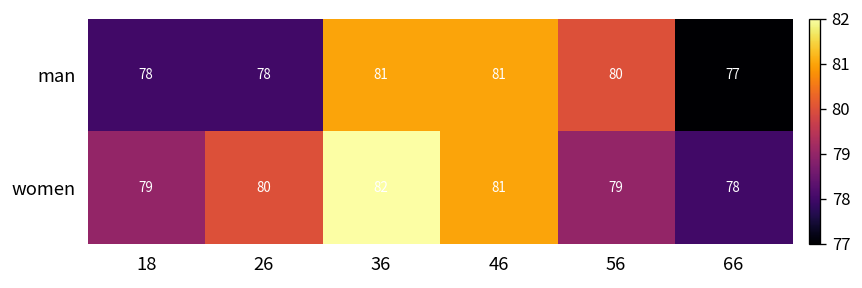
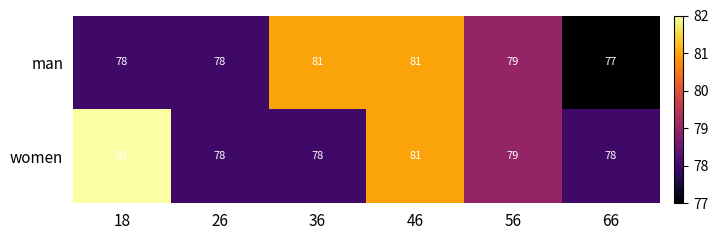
man, 56: 80 -> 79
women, 18: 79 -> 82
women, 26: 80 -> 78
women, 36: 82 -> 78
